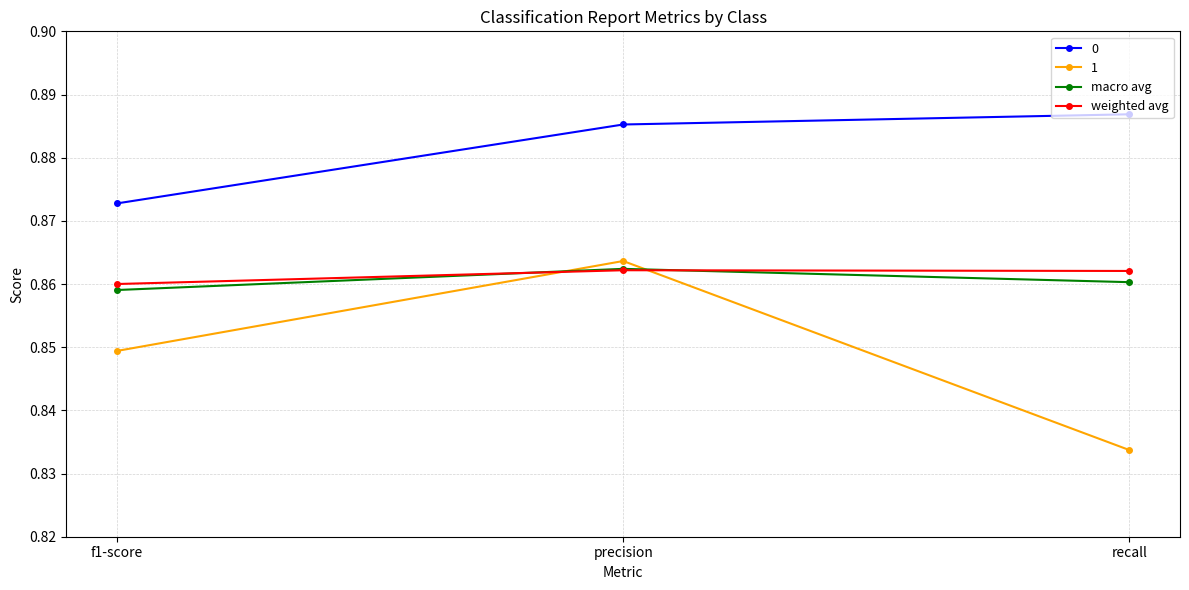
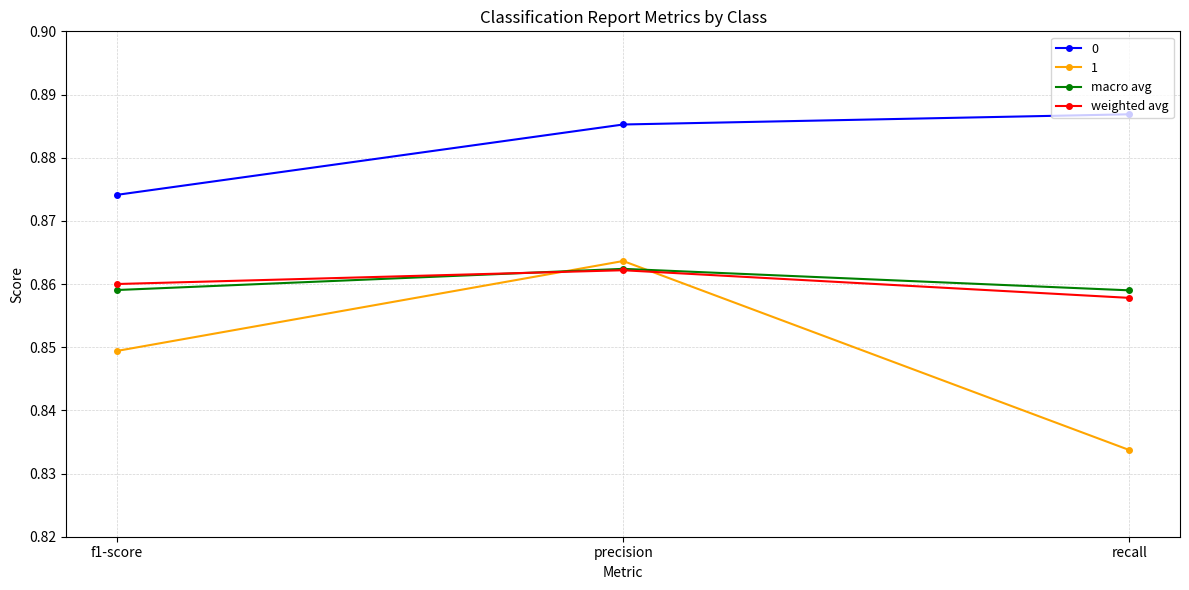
0, f1-score: 0.873 -> 0.874
macro avg, recall: 0.860 -> 0.859
weighted avg, recall: 0.862 -> 0.858
